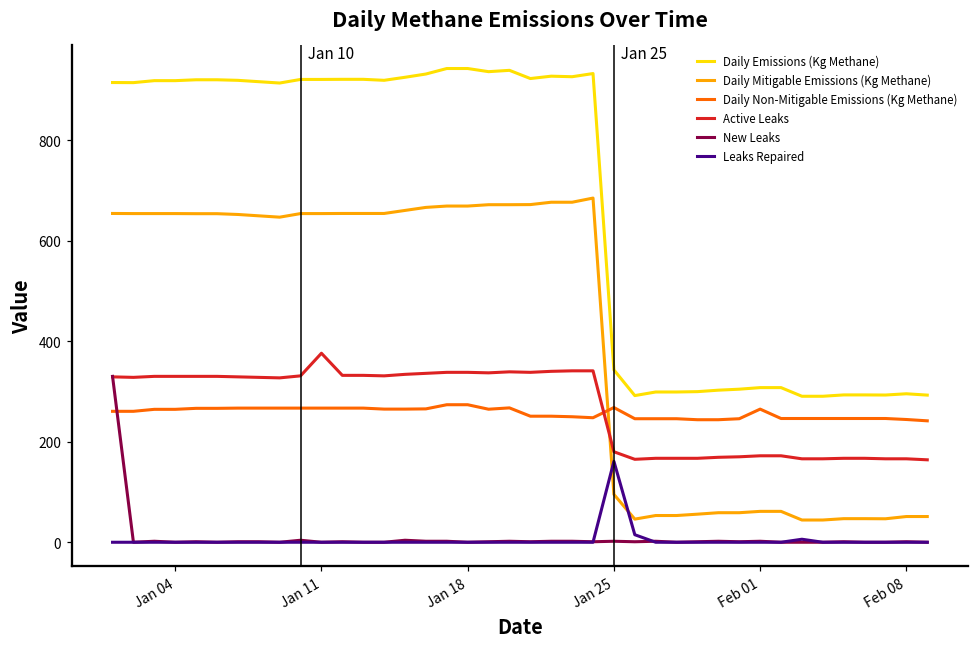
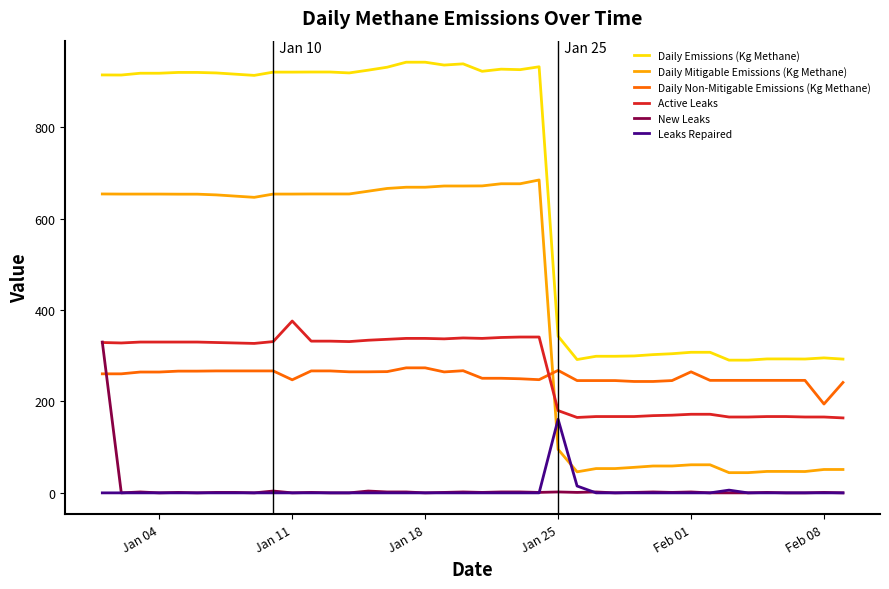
Daily Non-Mitigable Emissions (Kg Methane), Jan 11: 270 -> 250
Daily Non-Mitigable Emissions (Kg Methane), Feb 08: 240 -> 190
